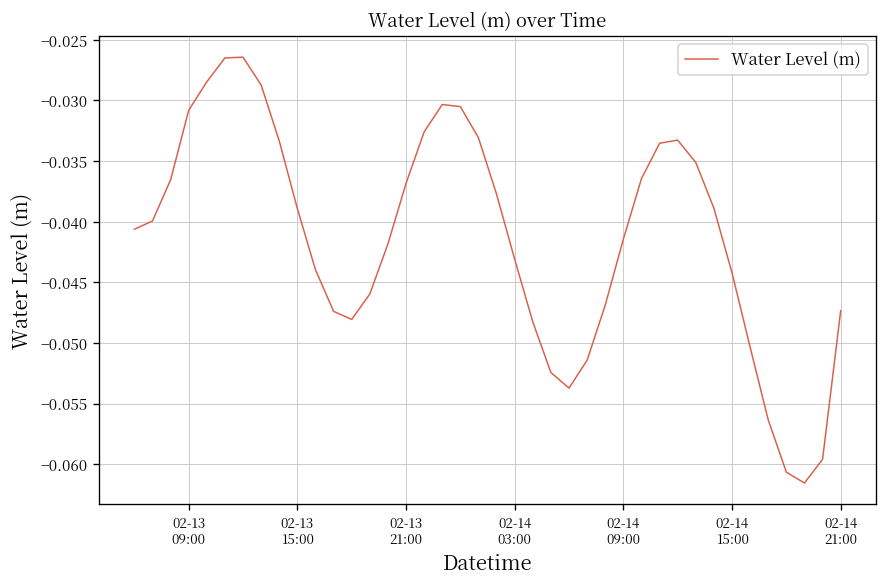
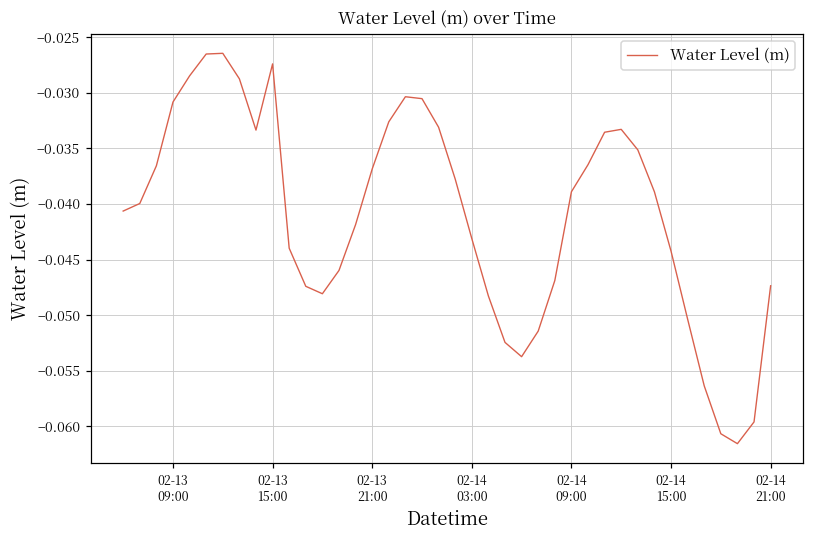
02-13 15:00: -0.0389 -> -0.0274
02-14 09:00: -0.0415 -> -0.0389
